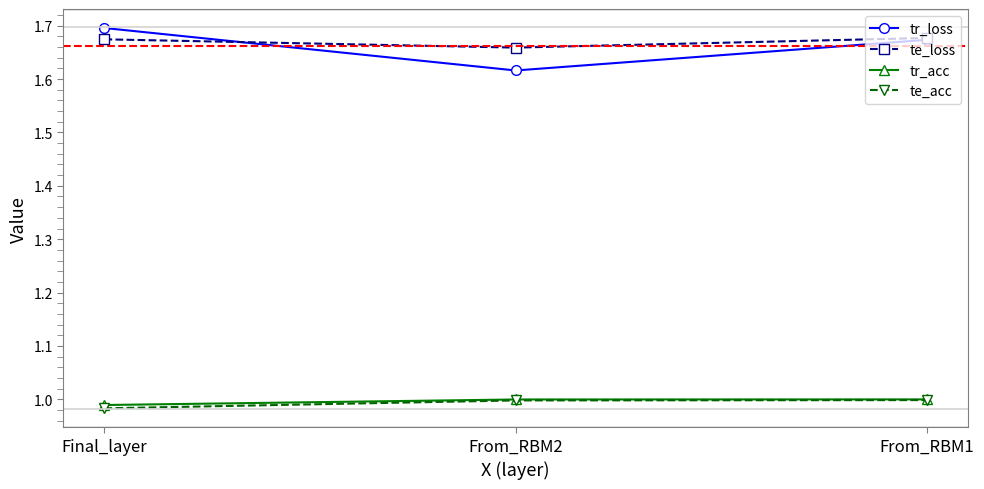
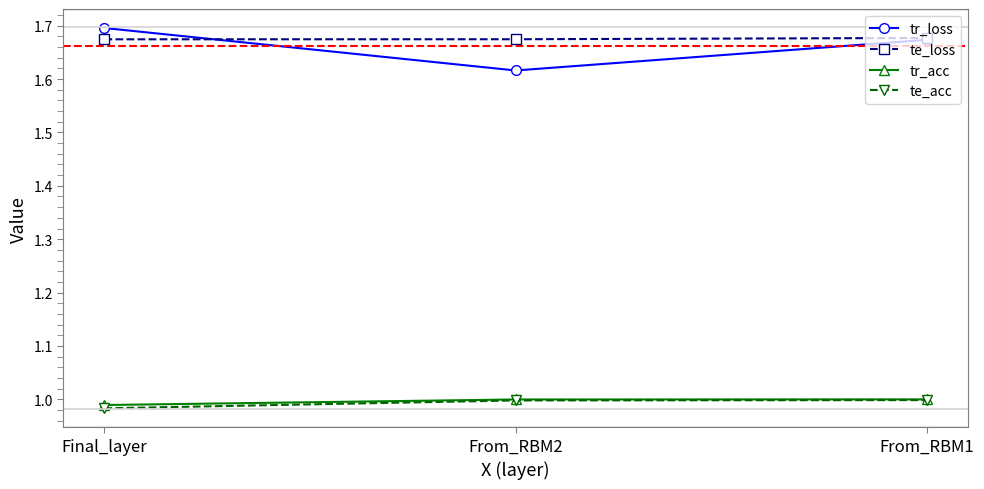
te_loss, From_RBM2: 1.66 -> 1.67
